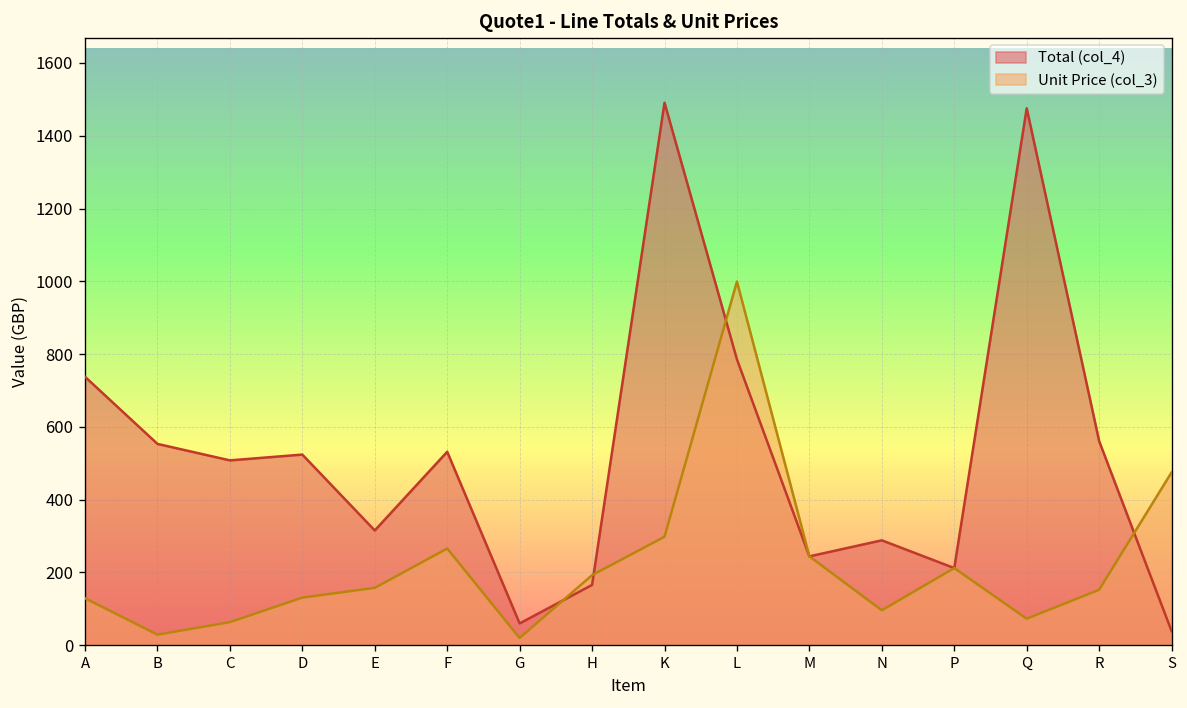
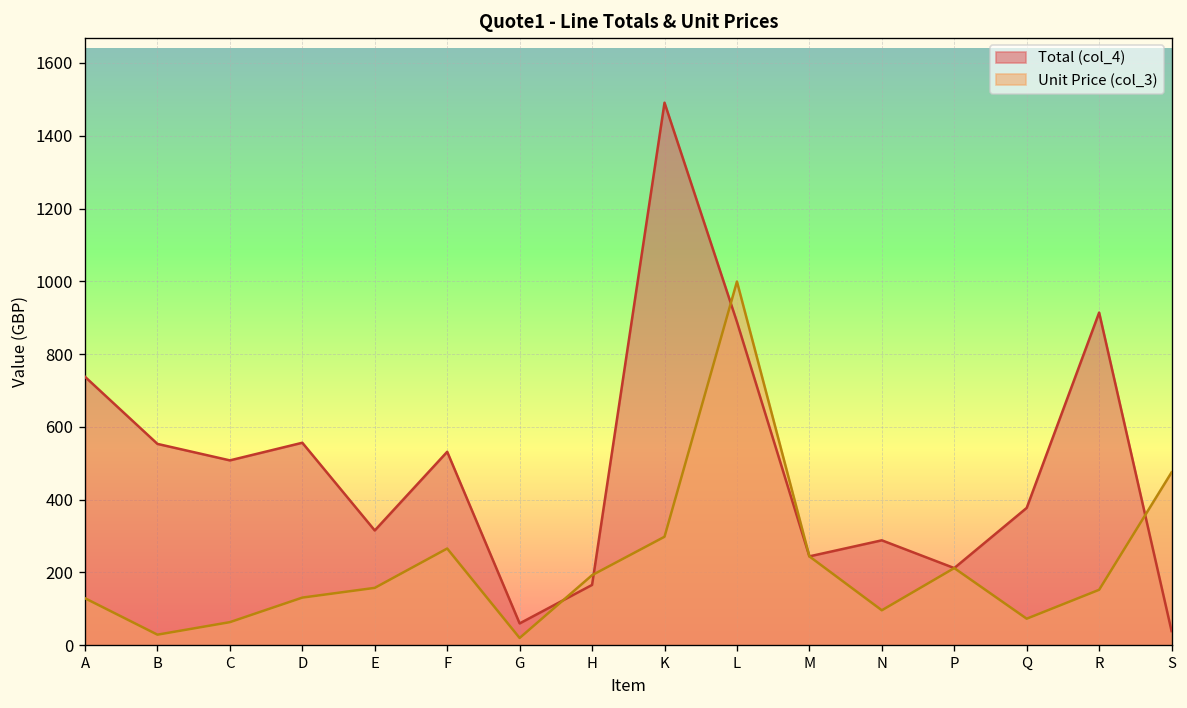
Total (col_4), D: 520 -> 560
Total (col_4), L: 790 -> 890
Total (col_4), Q: 1480 -> 380
Total (col_4), R: 560 -> 910
